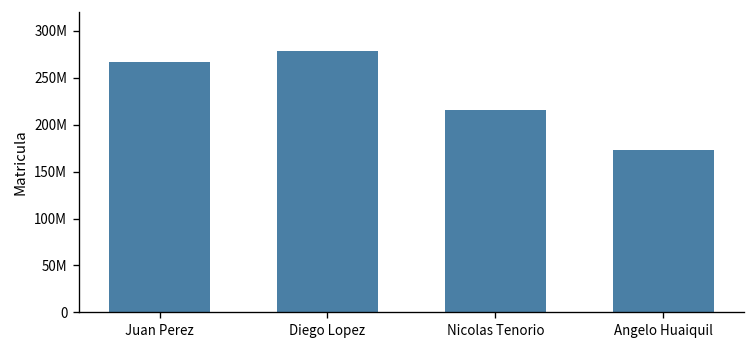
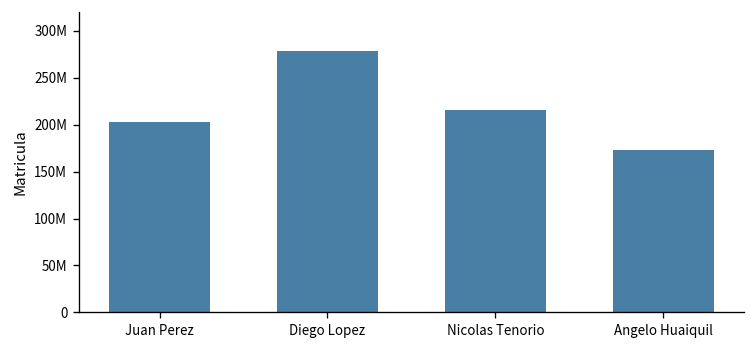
Juan Perez: 270000000 -> 200000000
